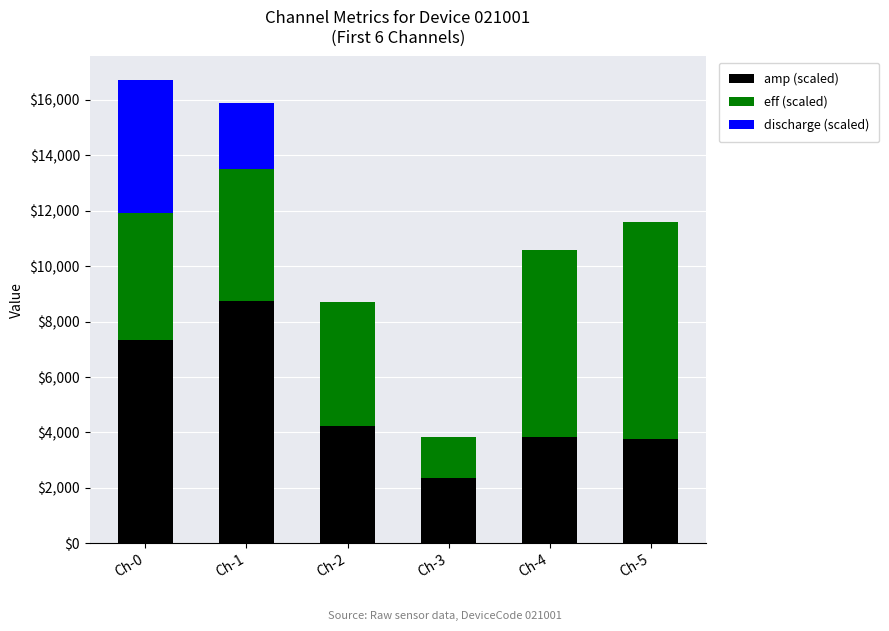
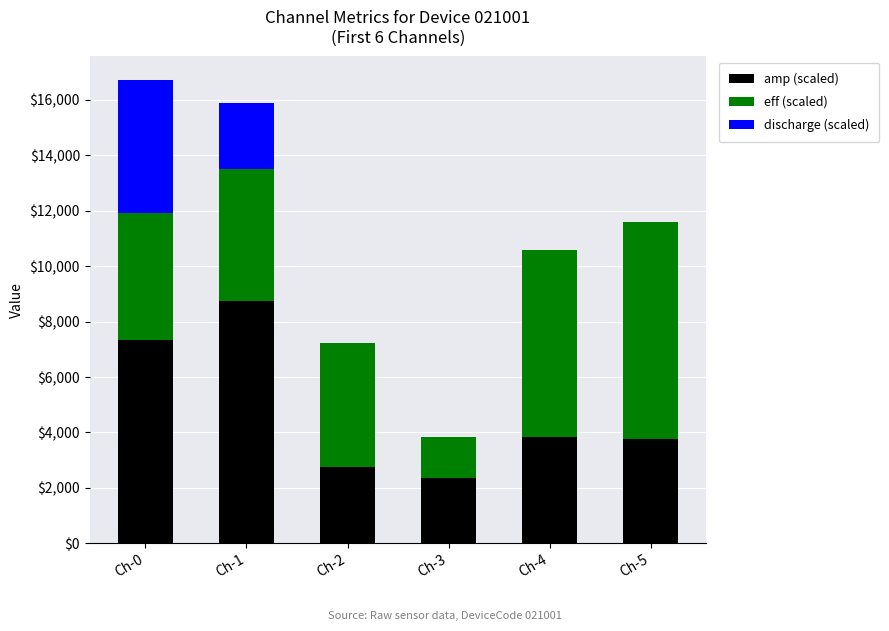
amp (scaled), Ch-2: $4,200 -> $2,800
